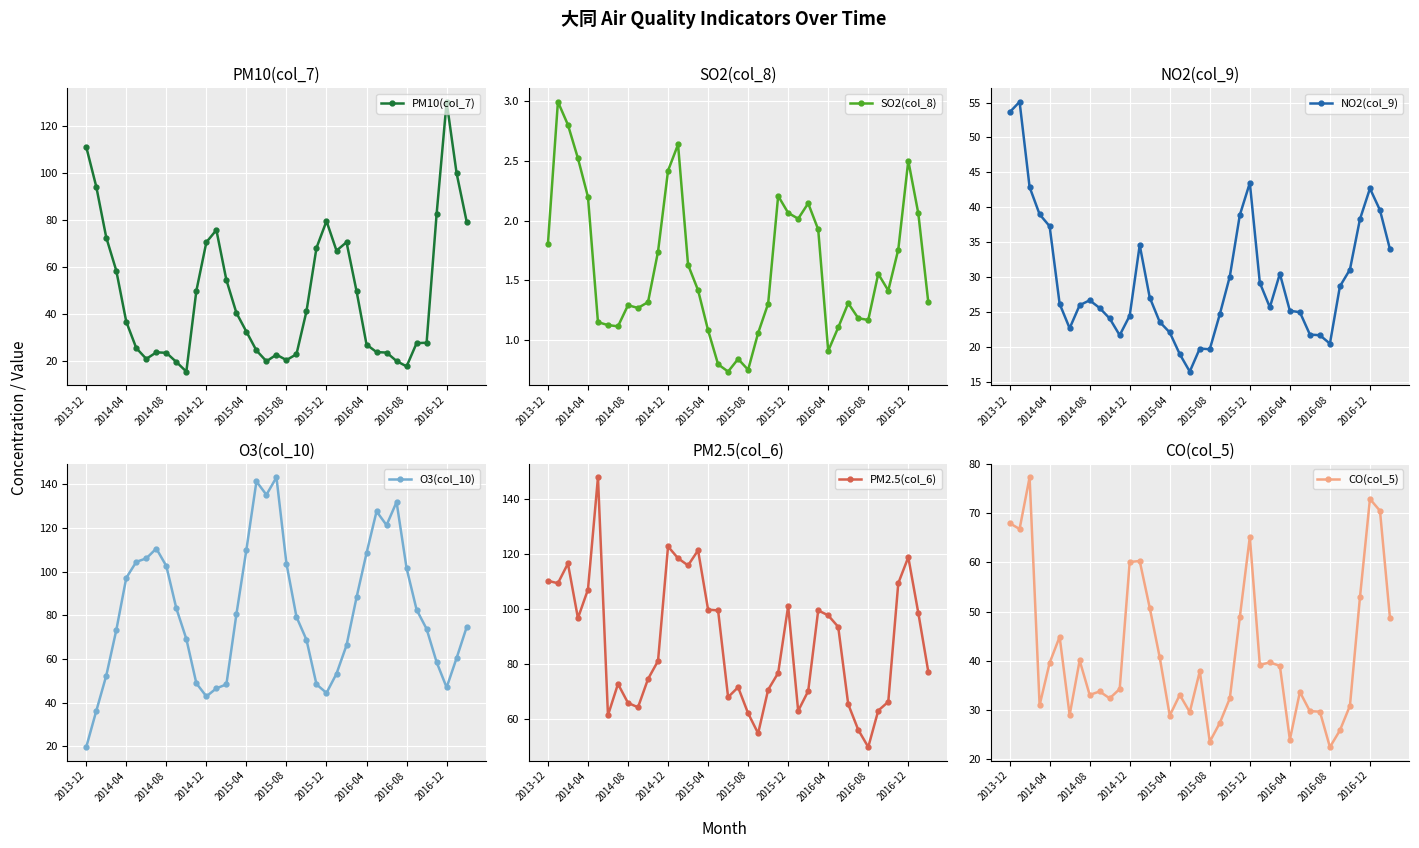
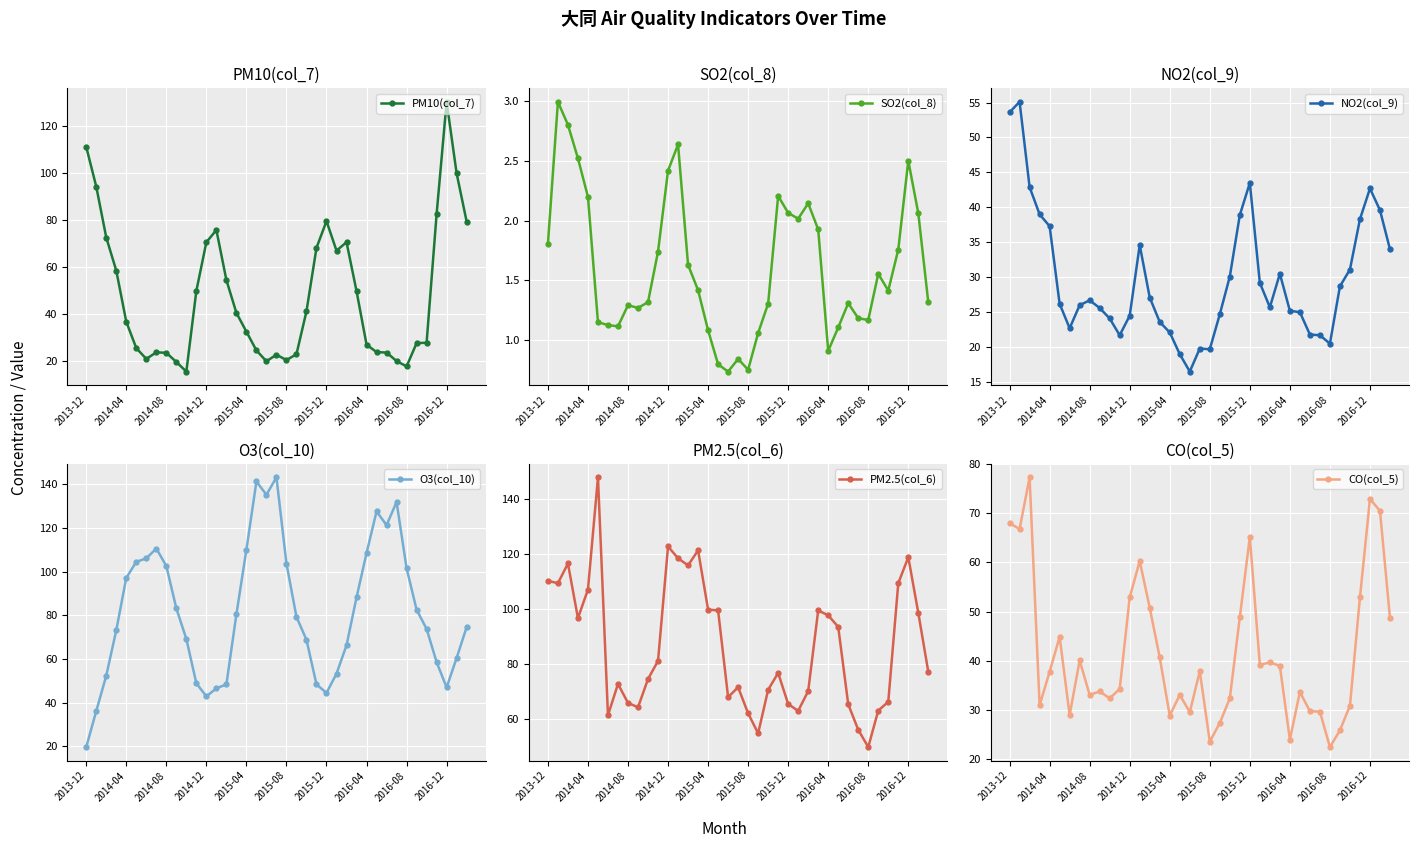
PM2.5(col_6), 2015-12: 101 -> 65
CO(col_5), 2014-04: 40 -> 38
CO(col_5), 2014-12: 60 -> 53
